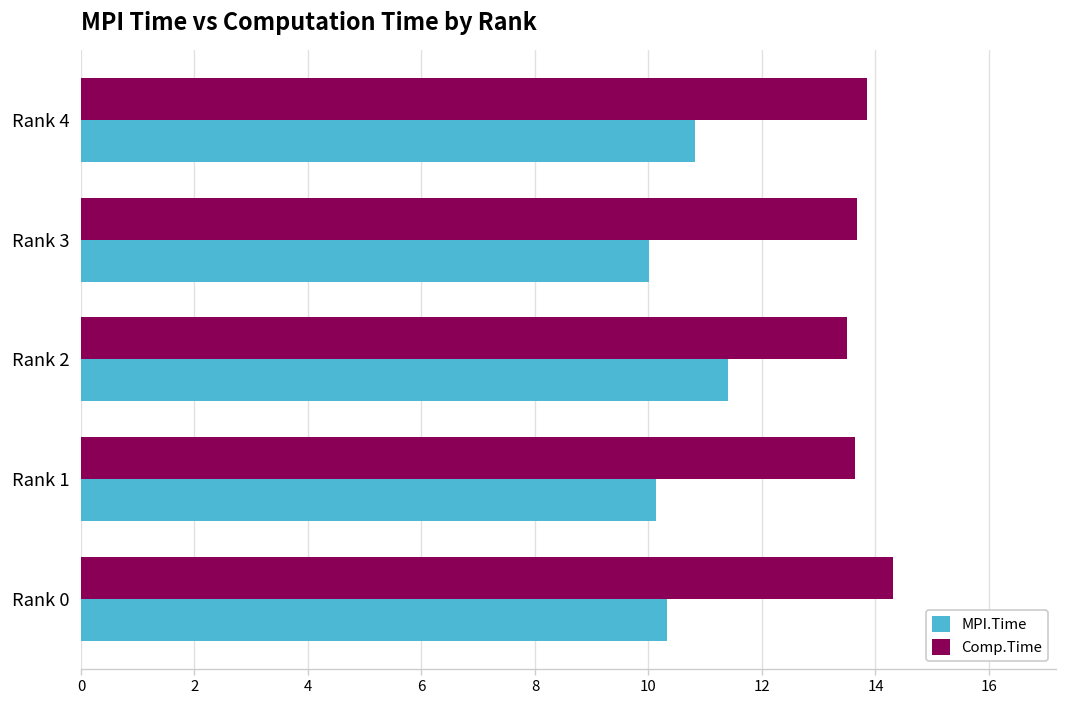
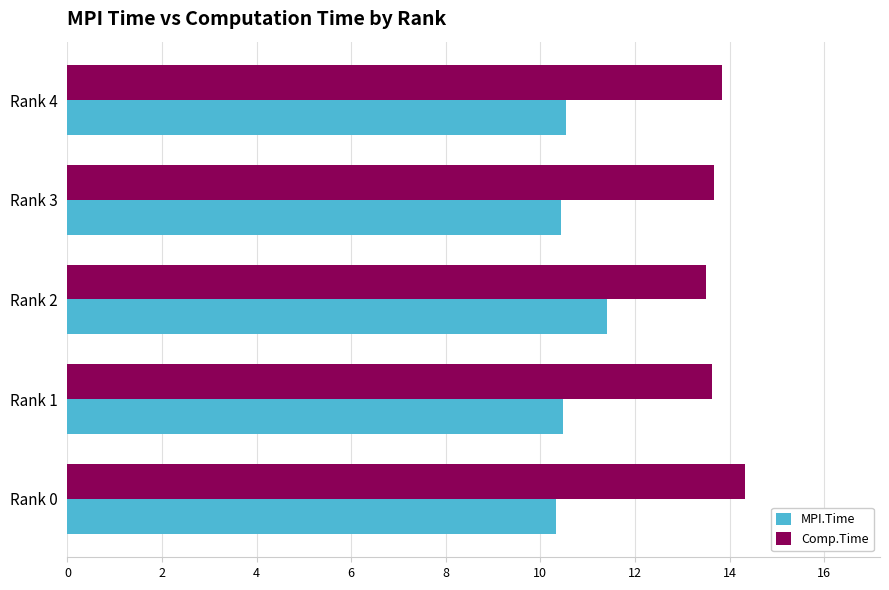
MPI.Time, Rank 4: 10.8 -> 10.5
MPI.Time, Rank 3: 10.0 -> 10.4
MPI.Time, Rank 1: 10.1 -> 10.5
